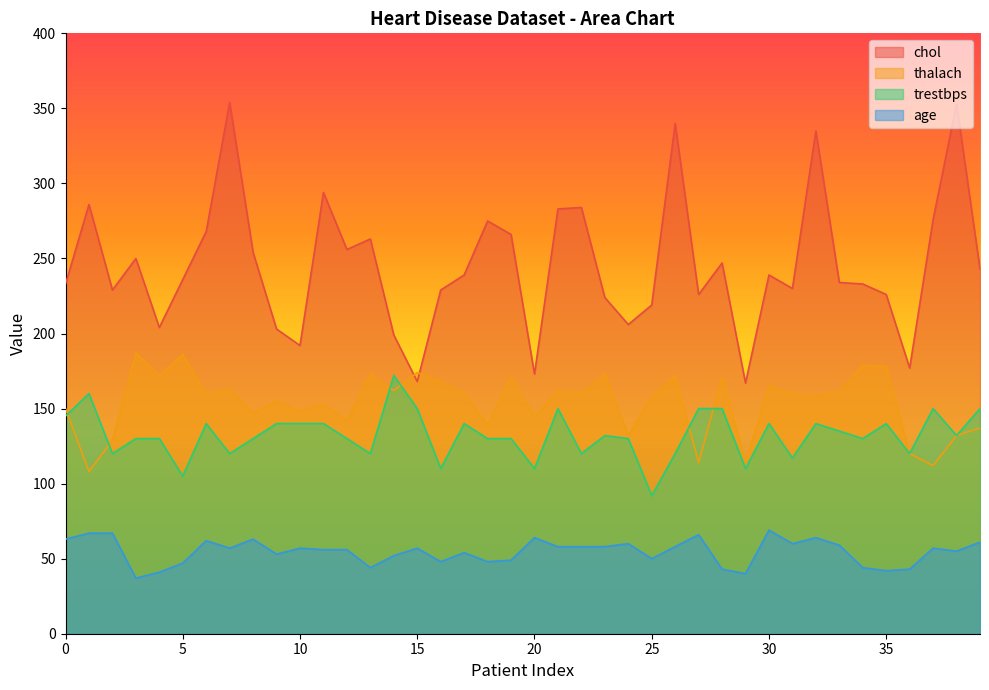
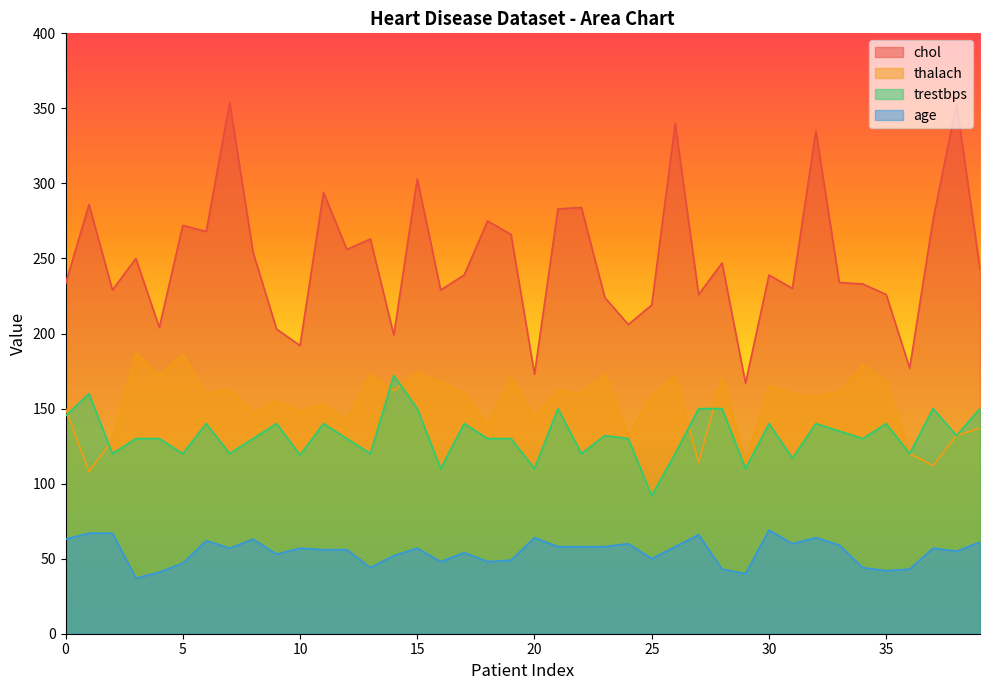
chol, 5: 236 -> 272
trestbps, 5: 105 -> 120
trestbps, 10: 140 -> 119
chol, 15: 168 -> 303
thalach, 35: 178 -> 168
